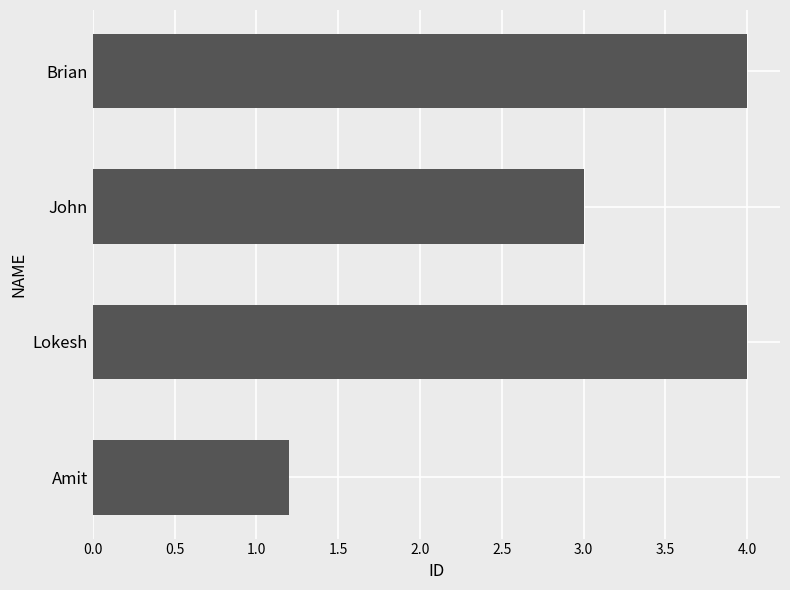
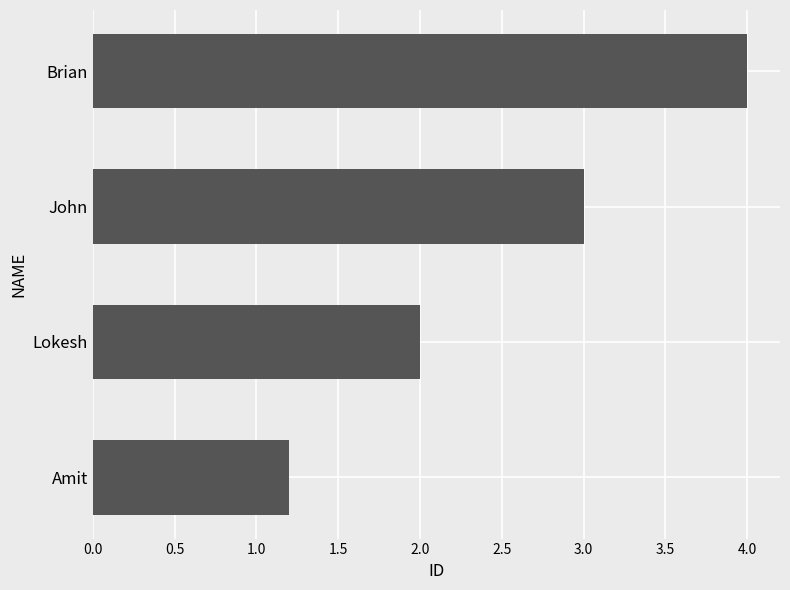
Lokesh: 4 -> 2
